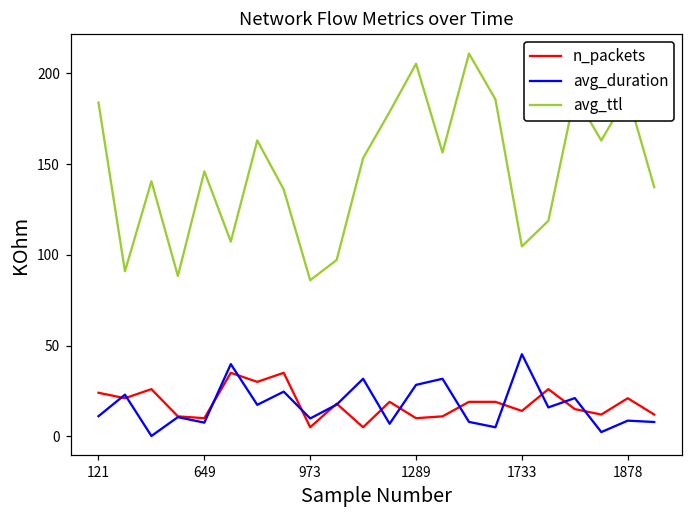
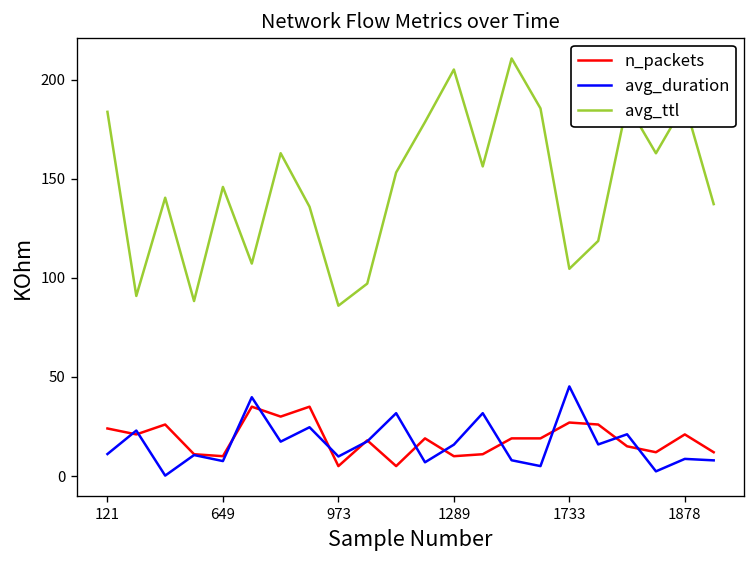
avg_duration, 1289: 28 -> 16
n_packets, 1733: 14 -> 27
